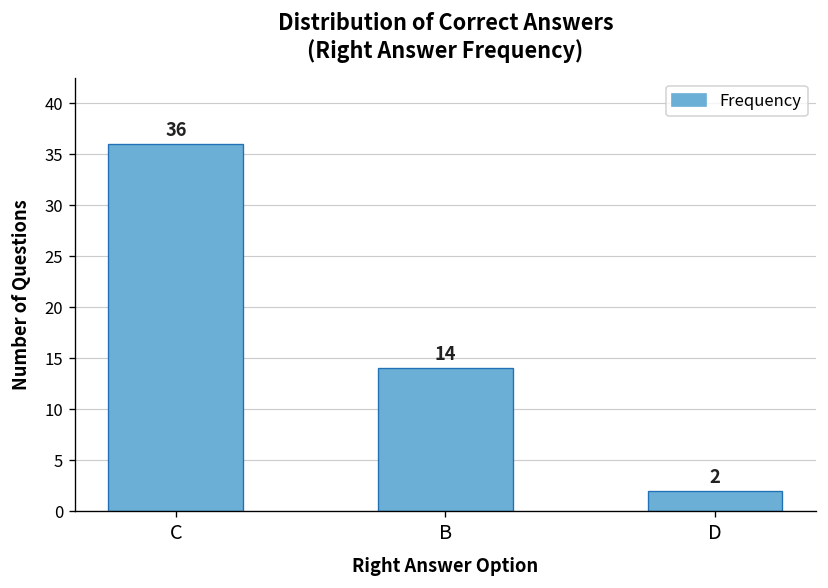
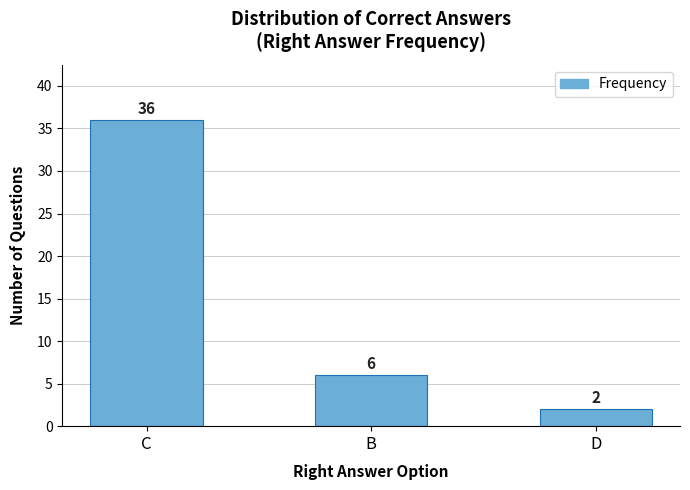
B: 14 -> 6
